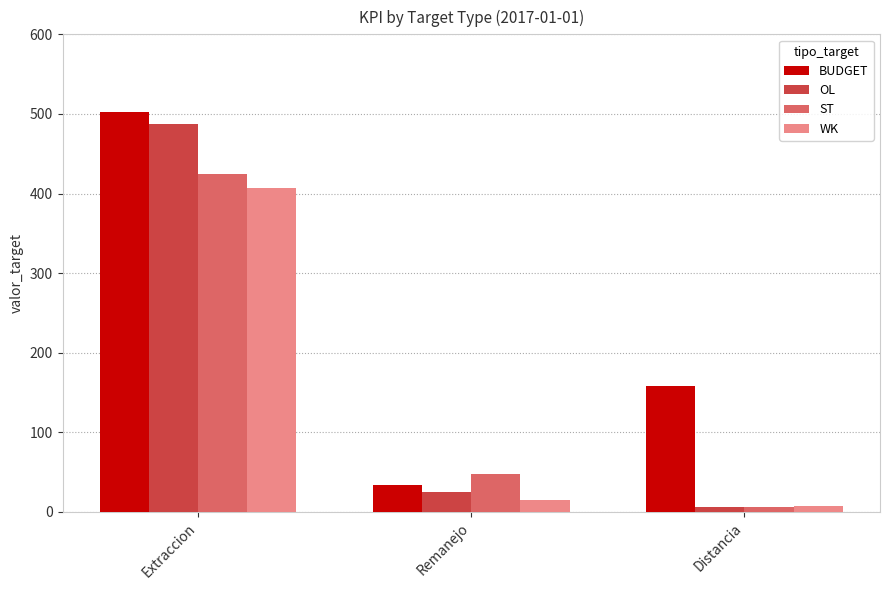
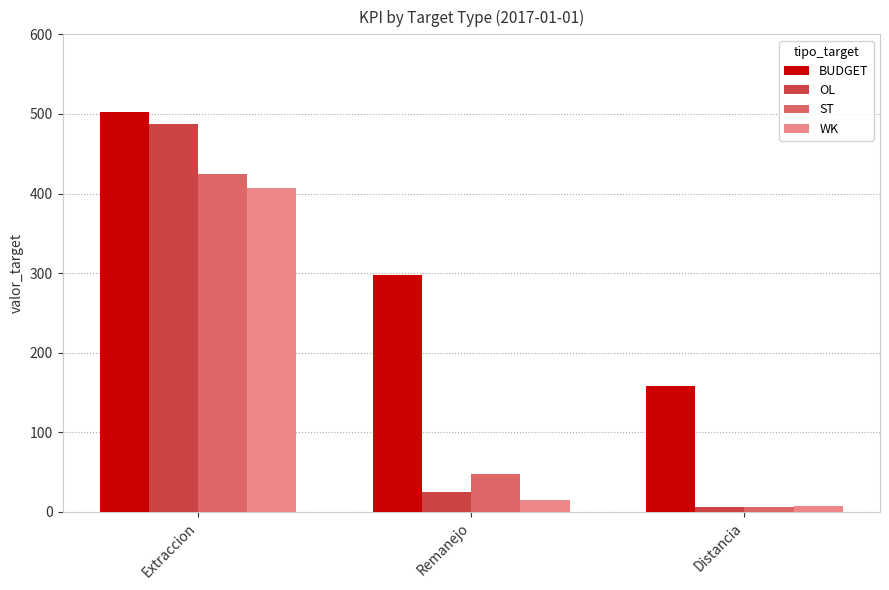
BUDGET, Remanejo: 30 -> 300
